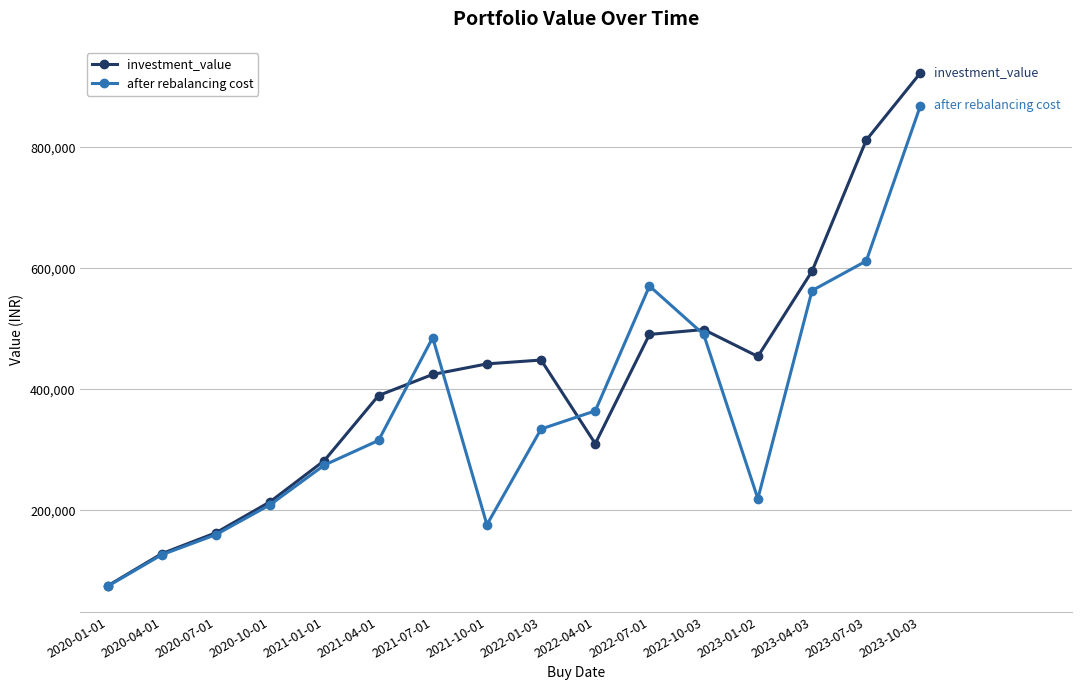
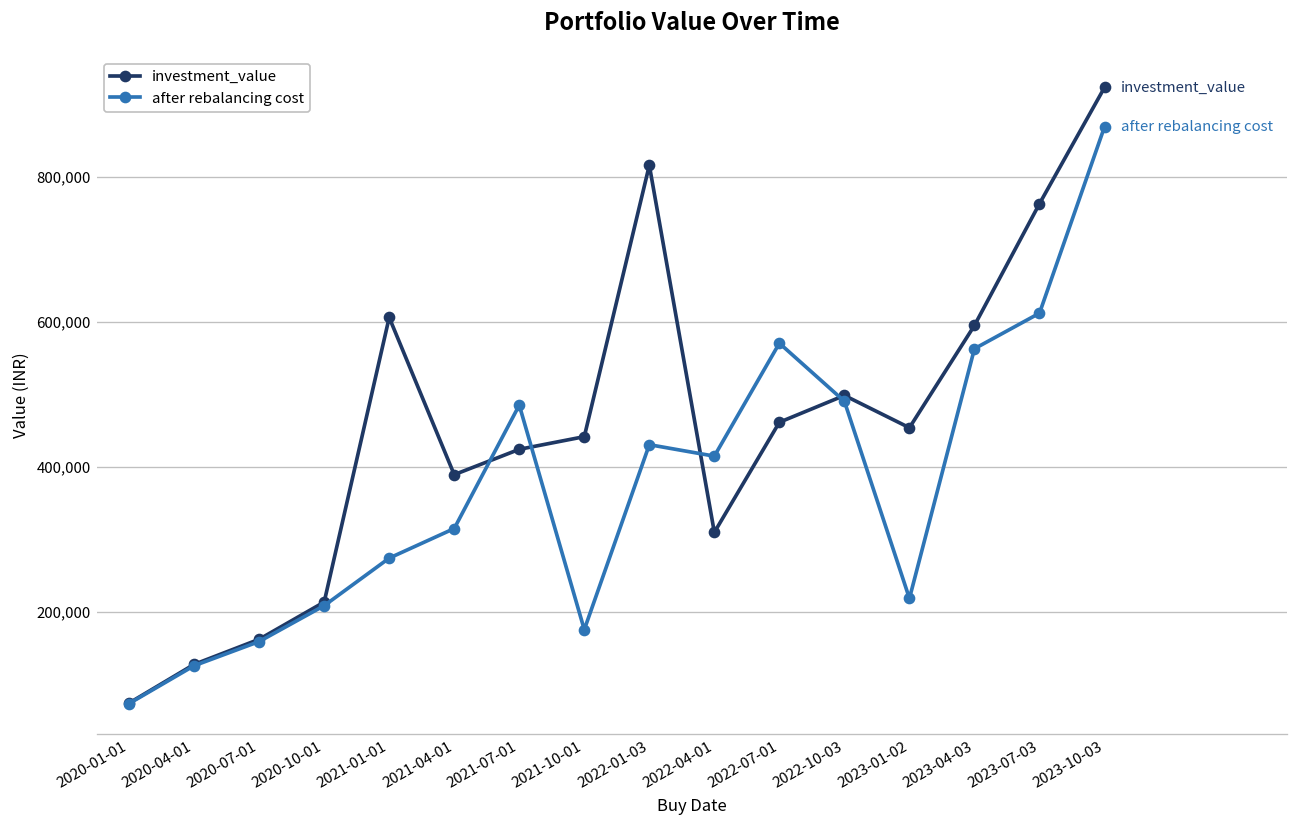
investment_value, 2021-01-01: 280,000 -> 610,000
investment_value, 2022-01-03: 450,000 -> 820,000
after rebalancing cost, 2022-01-03: 330,000 -> 430,000
after rebalancing cost, 2022-04-01: 360,000 -> 420,000
investment_value, 2022-07-01: 490,000 -> 460,000
investment_value, 2023-07-03: 810,000 -> 760,000
